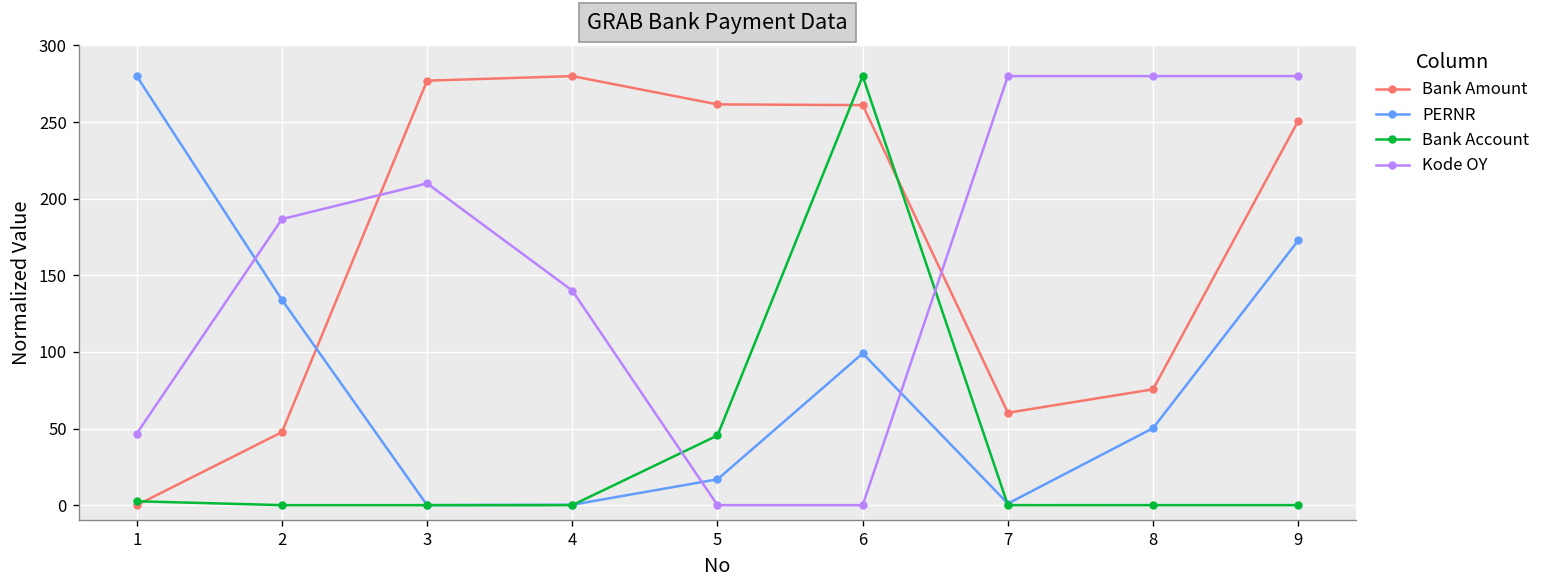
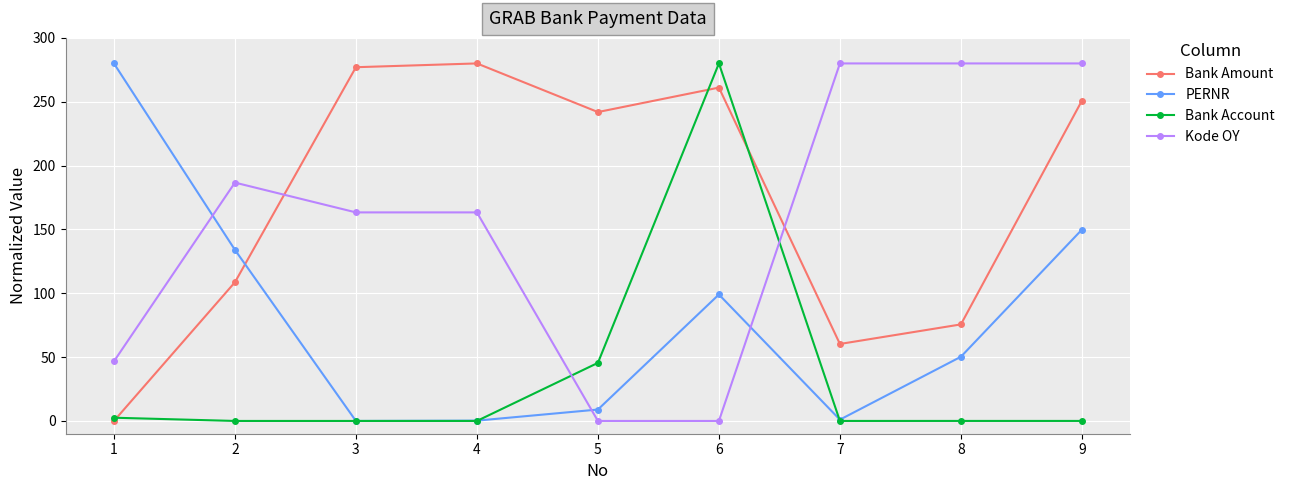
Bank Amount, 2: 48 -> 109
Kode OY, 3: 210 -> 163
Kode OY, 4: 140 -> 163
Bank Amount, 5: 262 -> 242
PERNR, 5: 17 -> 9
PERNR, 9: 173 -> 150
